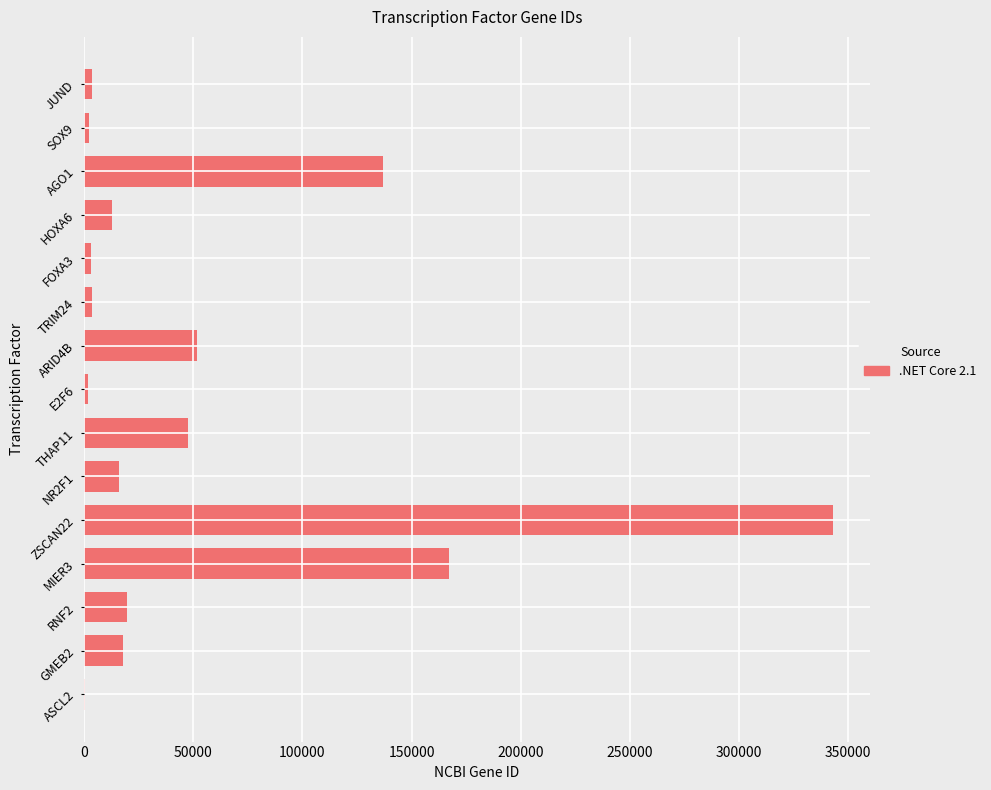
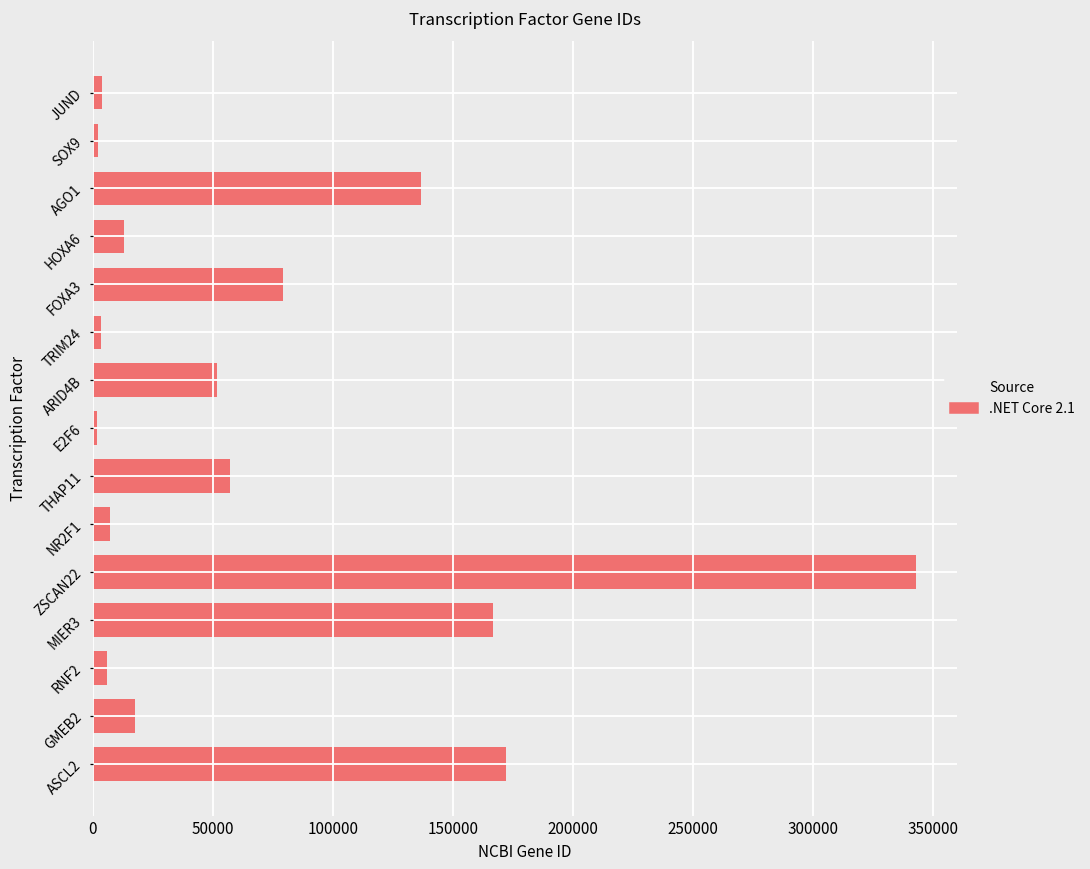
FOXA3: 3000 -> 79000
THAP11: 47000 -> 57000
NR2F1: 16000 -> 7000
RNF2: 20000 -> 6000
ASCL2: 0 -> 172000
